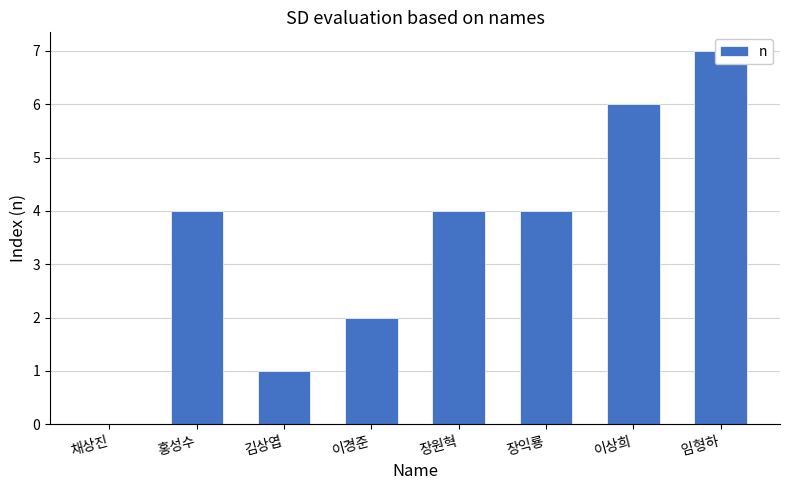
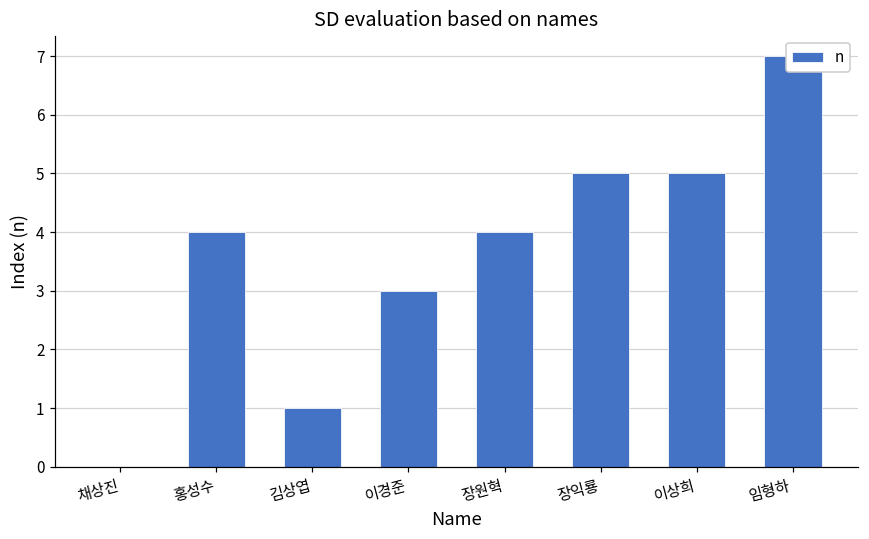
이경준: 2 -> 3
장익룡: 4 -> 5
이상희: 6 -> 5
